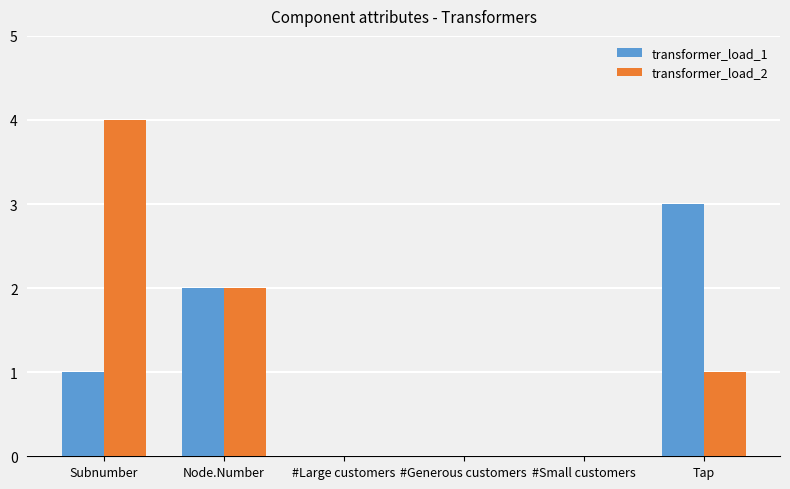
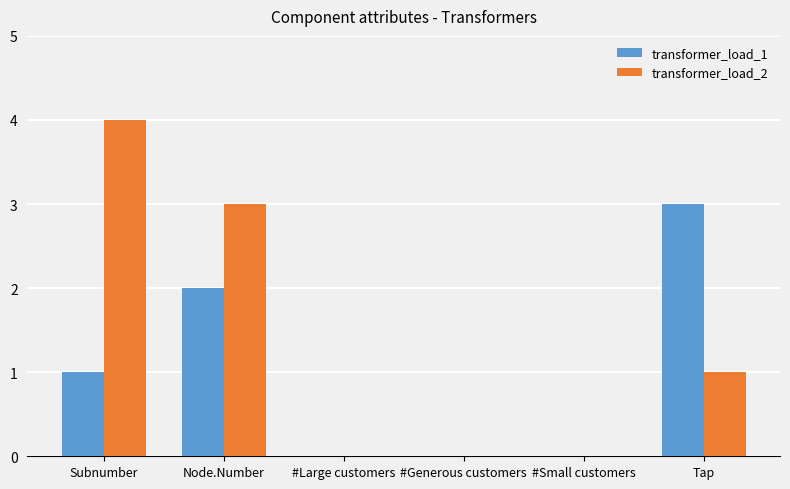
transformer_load_2, Node.Number: 2 -> 3
